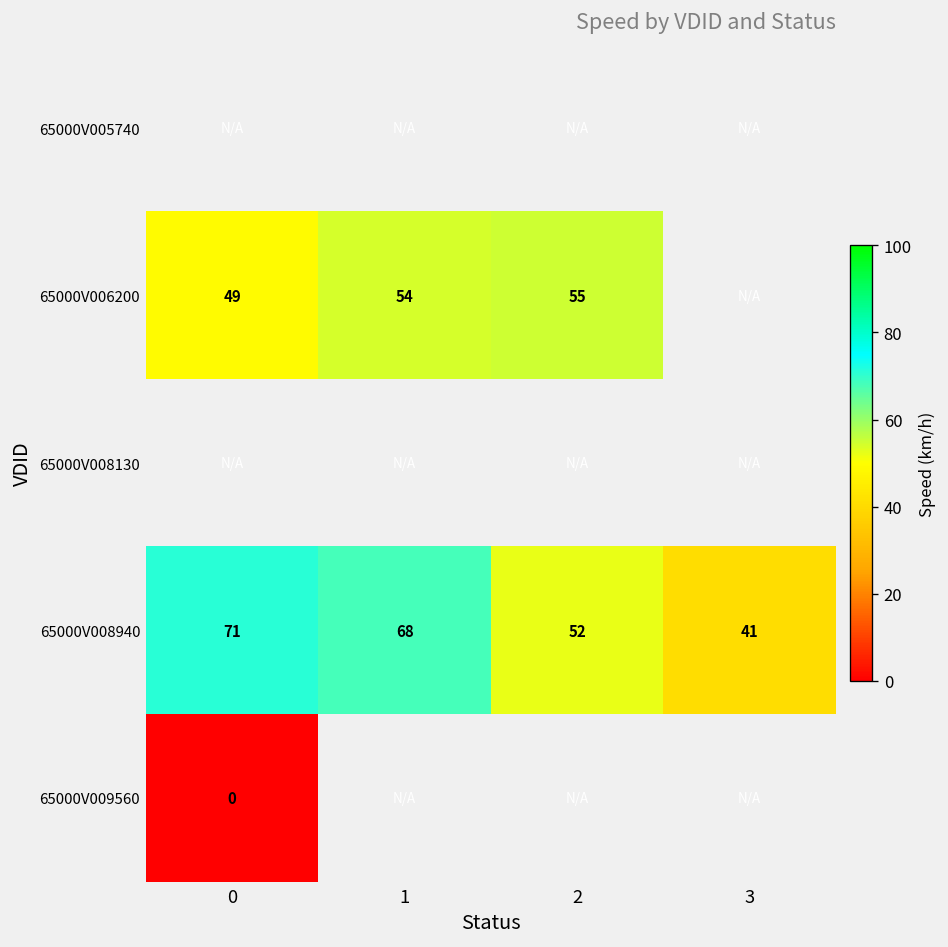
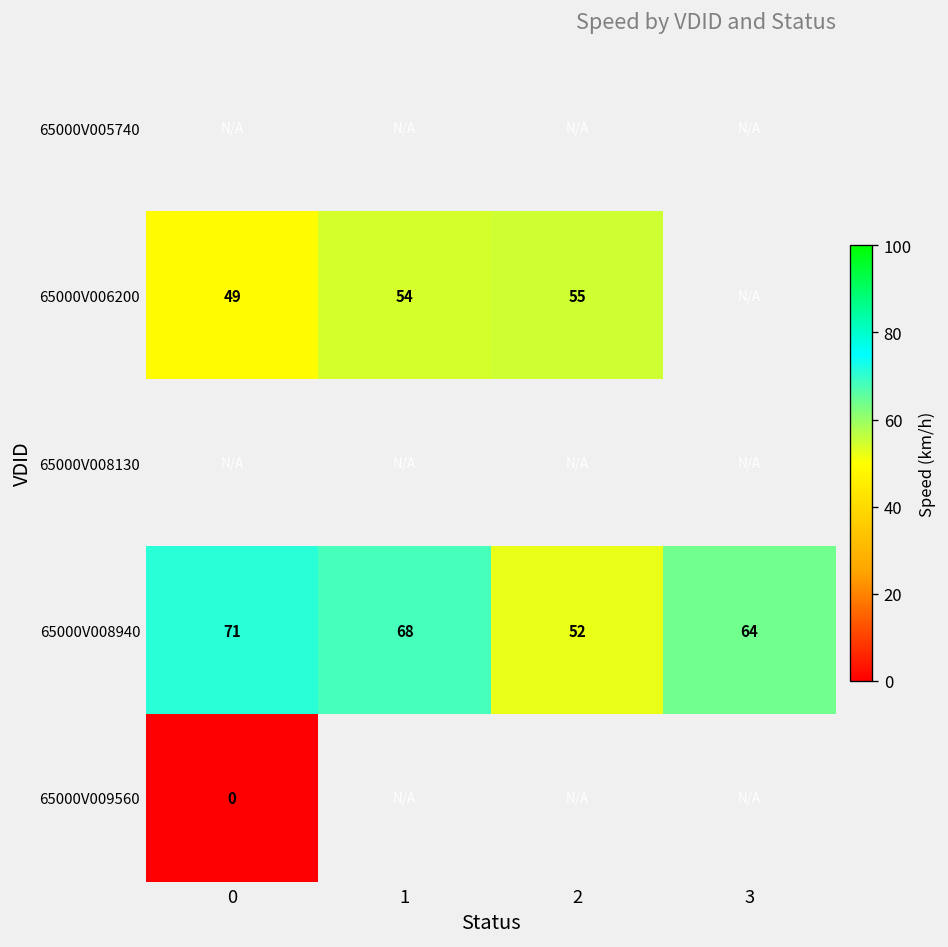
65000V008940, 3: 41 -> 64
